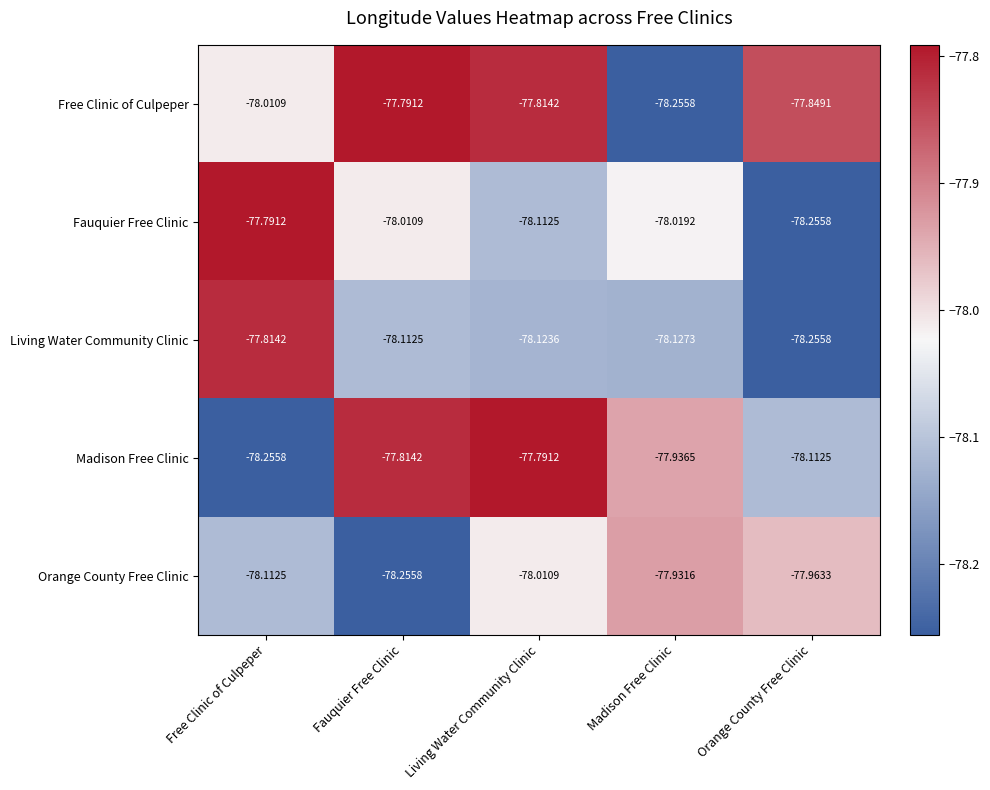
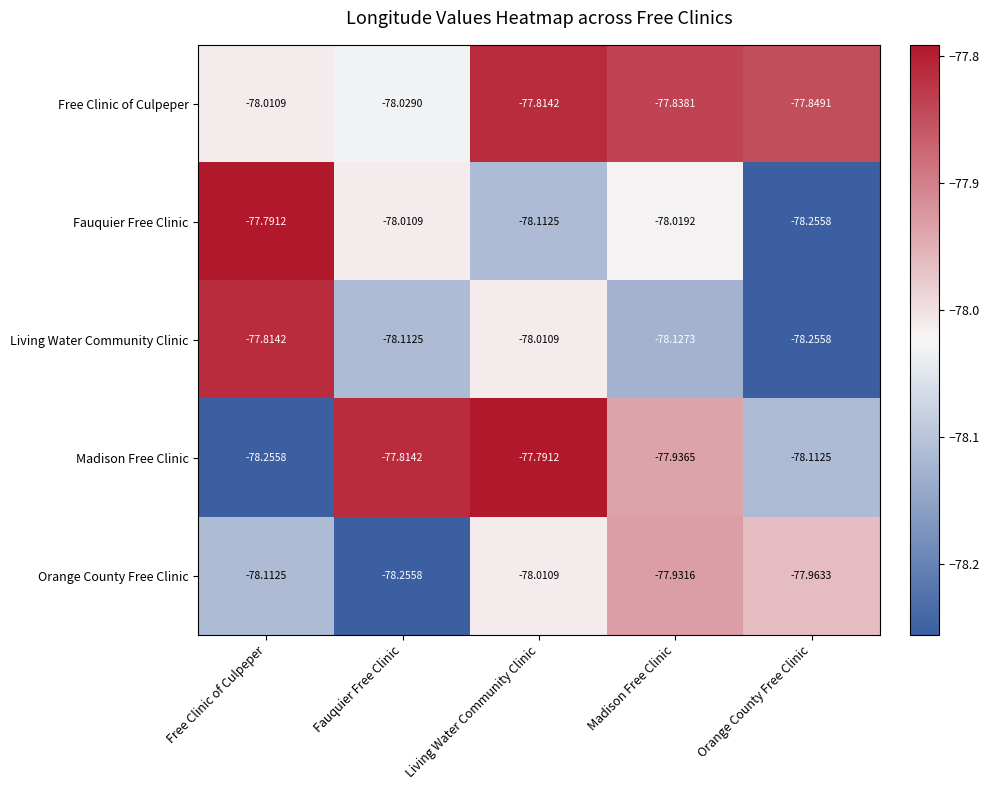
Free Clinic of Culpeper, Fauquier Free Clinic: -77.7912 -> -78.0290
Free Clinic of Culpeper, Madison Free Clinic: -78.2558 -> -77.8381
Living Water Community Clinic, Living Water Community Clinic: -78.1236 -> -78.0109
